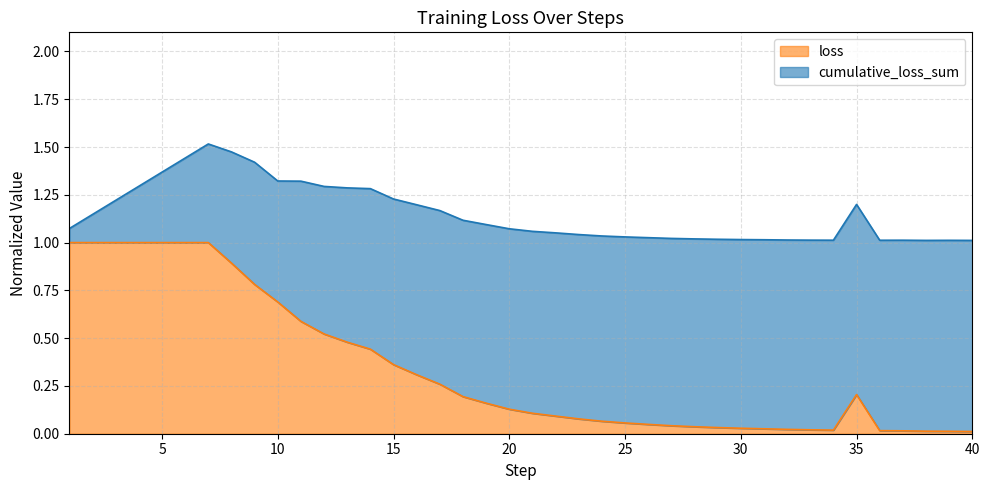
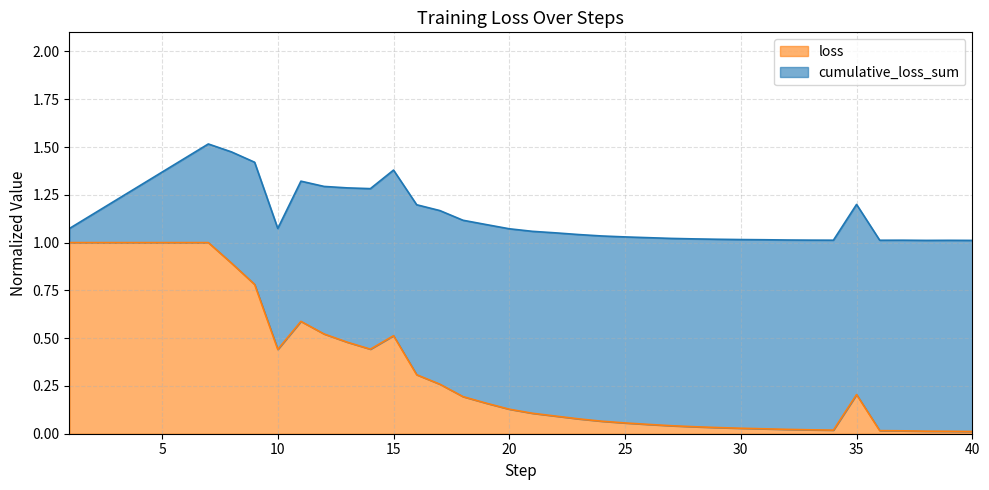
loss, 10: 0.69 -> 0.44
loss, 15: 0.36 -> 0.51
